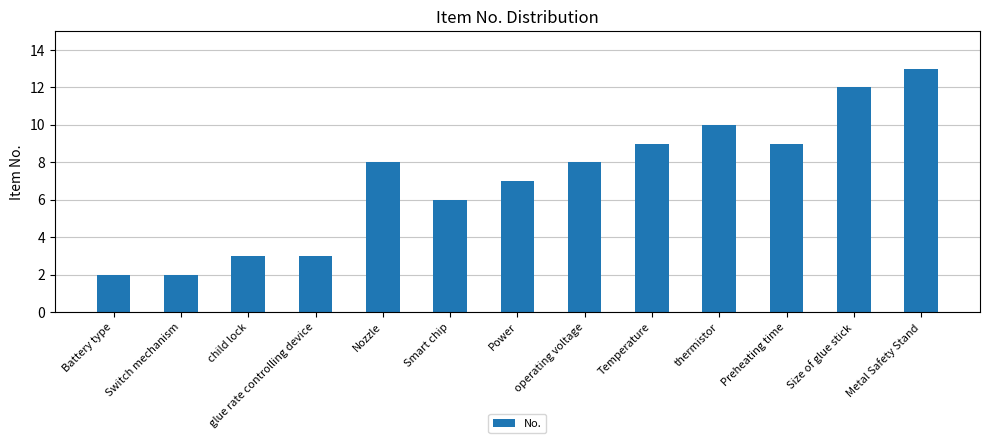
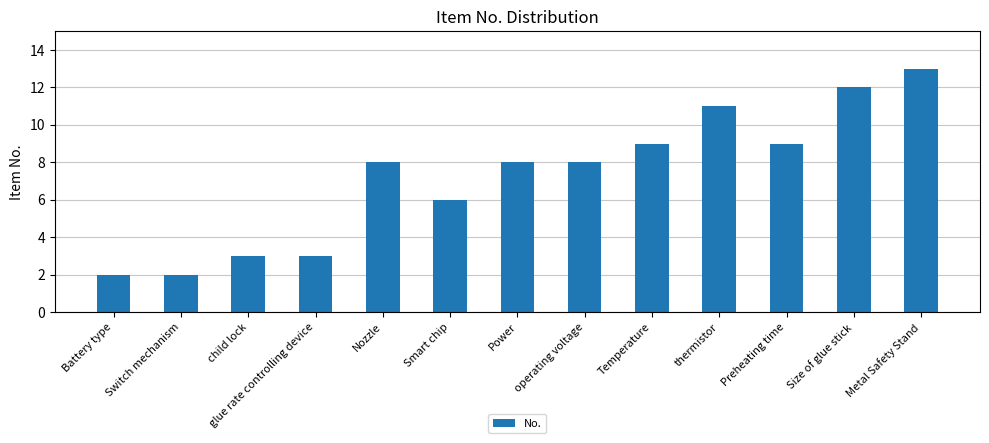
Power: 7 -> 8
thermistor: 10 -> 11
